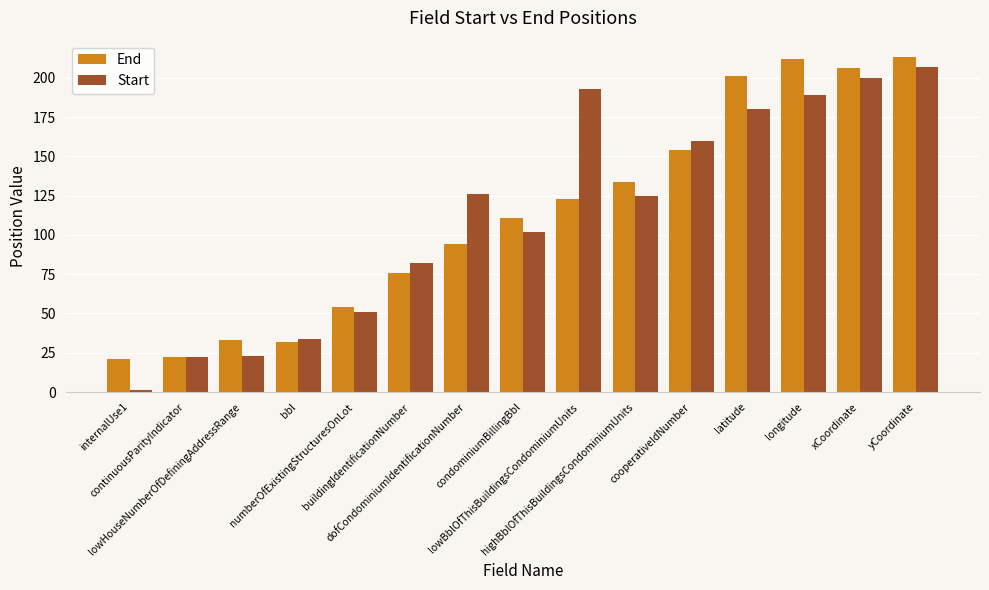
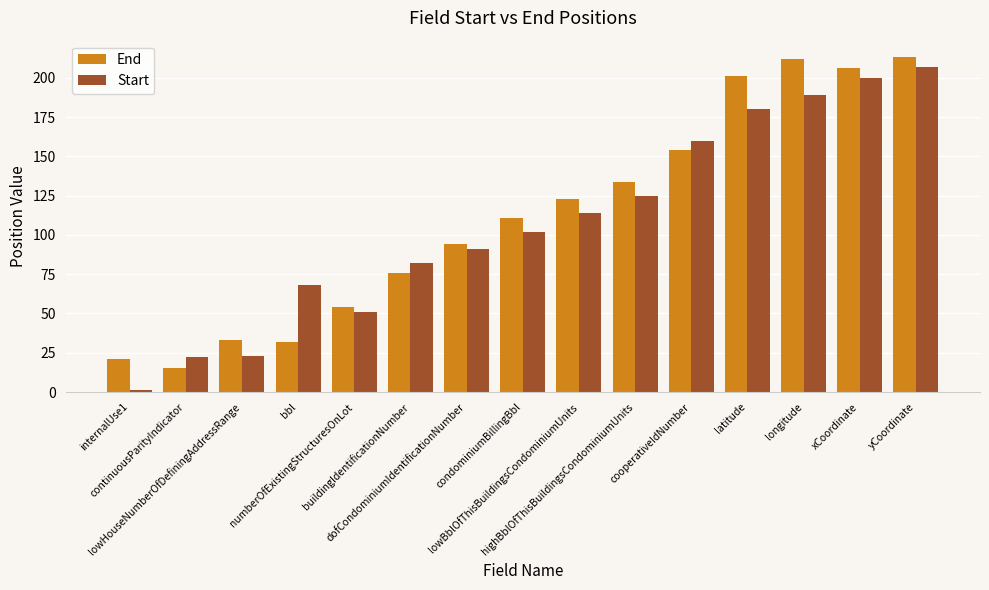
End, continuousParityIndicator: 22 -> 15
Start, bbl: 34 -> 68
Start, dofCondominiumIdentificationNumber: 126 -> 91
Start, lowBblOfThisBuildingsCondominiumUnits: 193 -> 114
